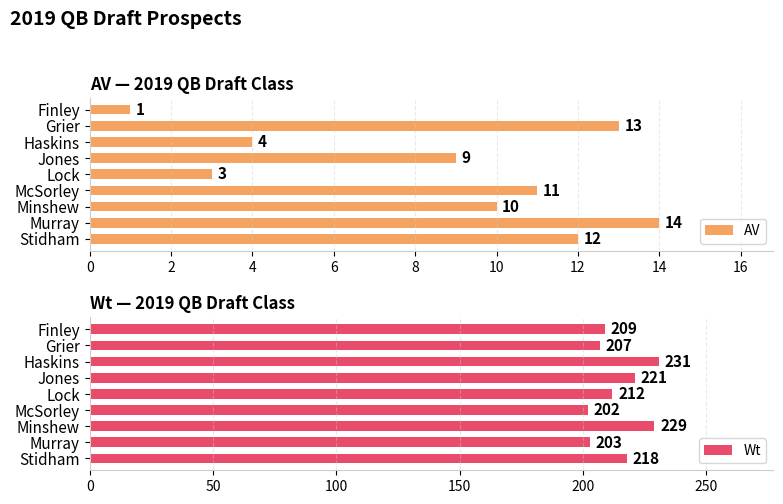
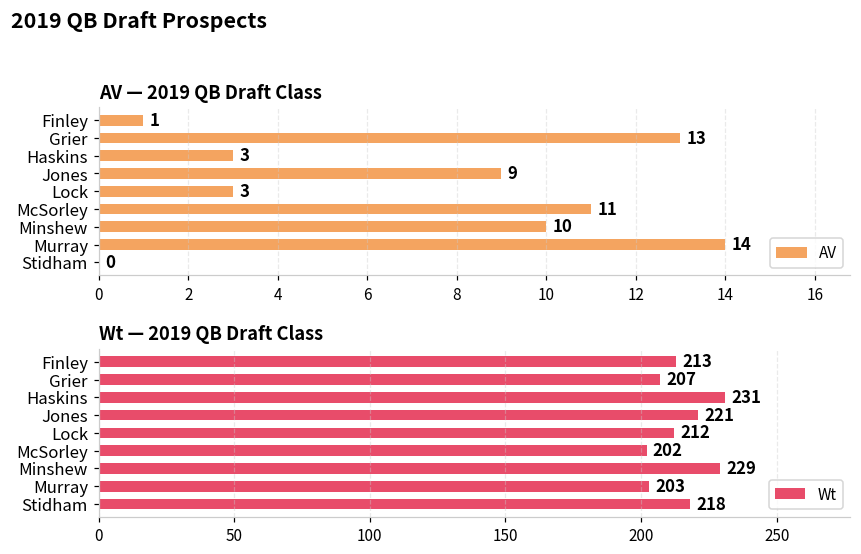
AV — 2019 QB Draft Class, Haskins: 4 -> 3
AV — 2019 QB Draft Class, Stidham: 12 -> 0
Wt — 2019 QB Draft Class, Finley: 209 -> 213
